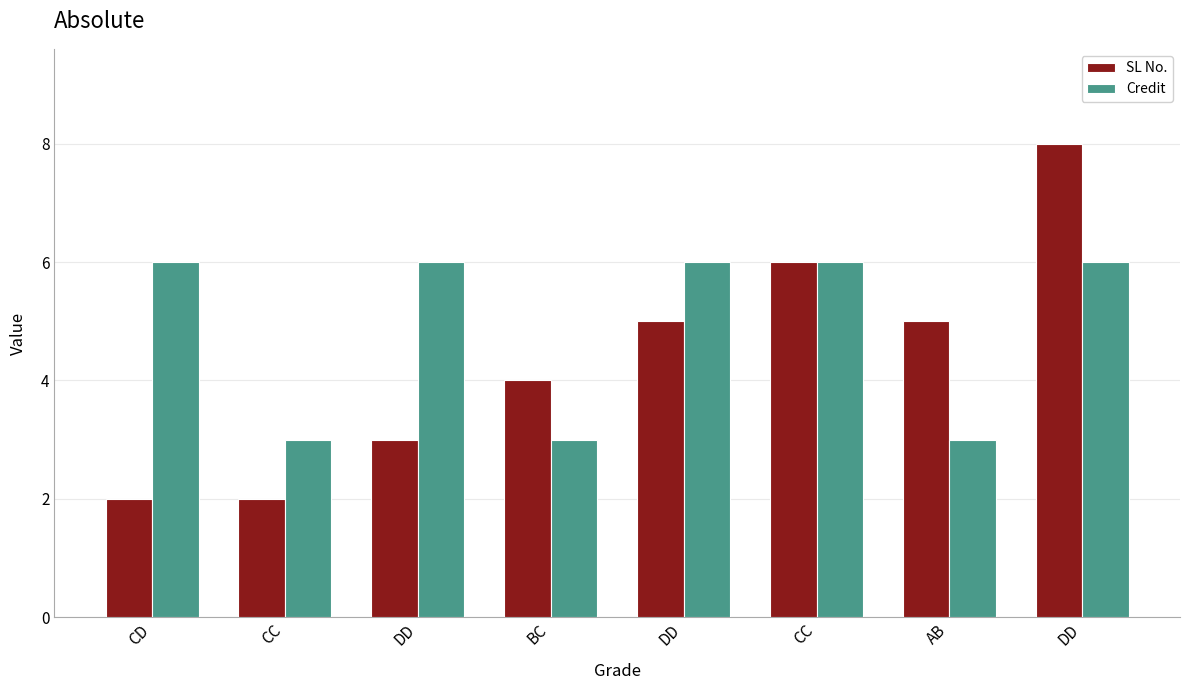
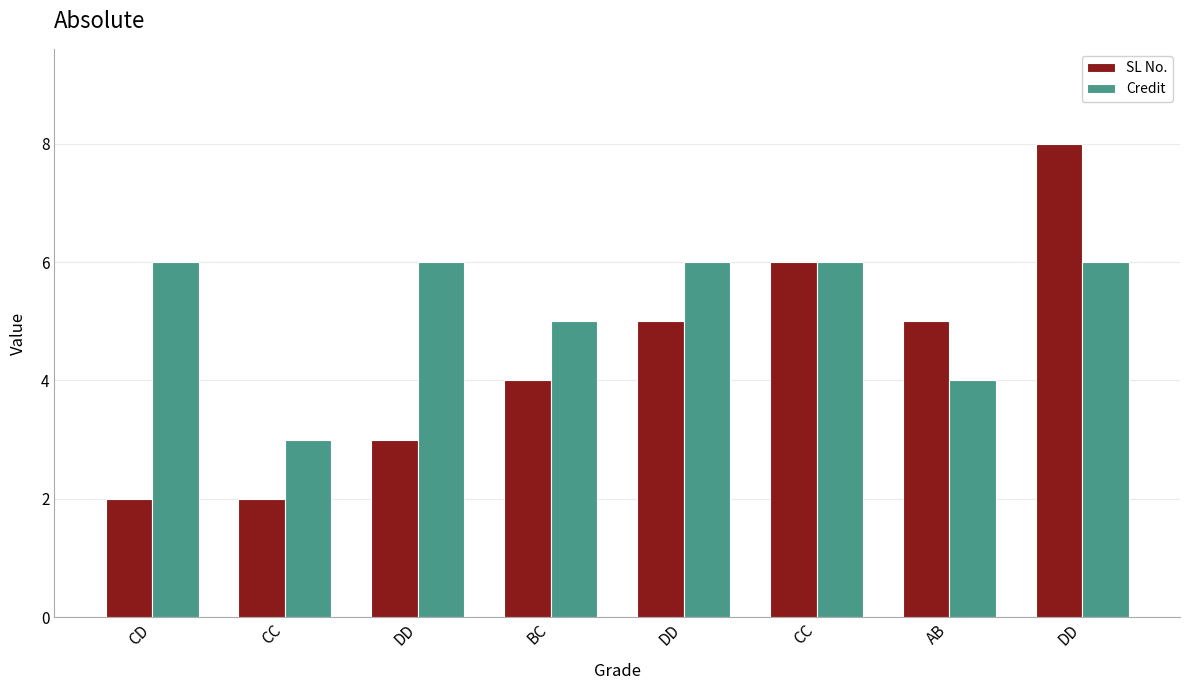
Credit, BC: 3 -> 5
Credit, AB: 3 -> 4
